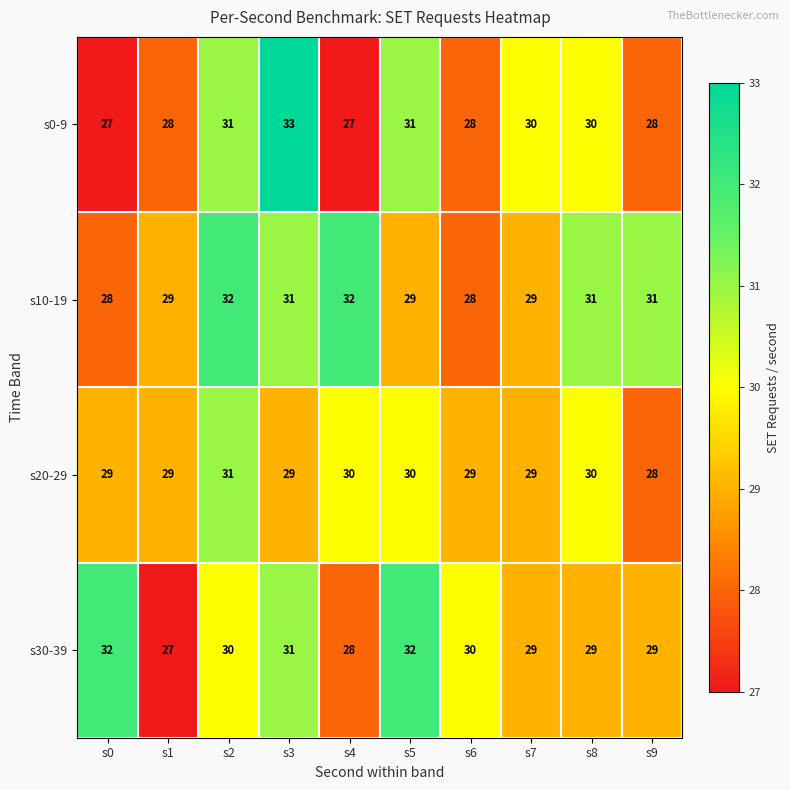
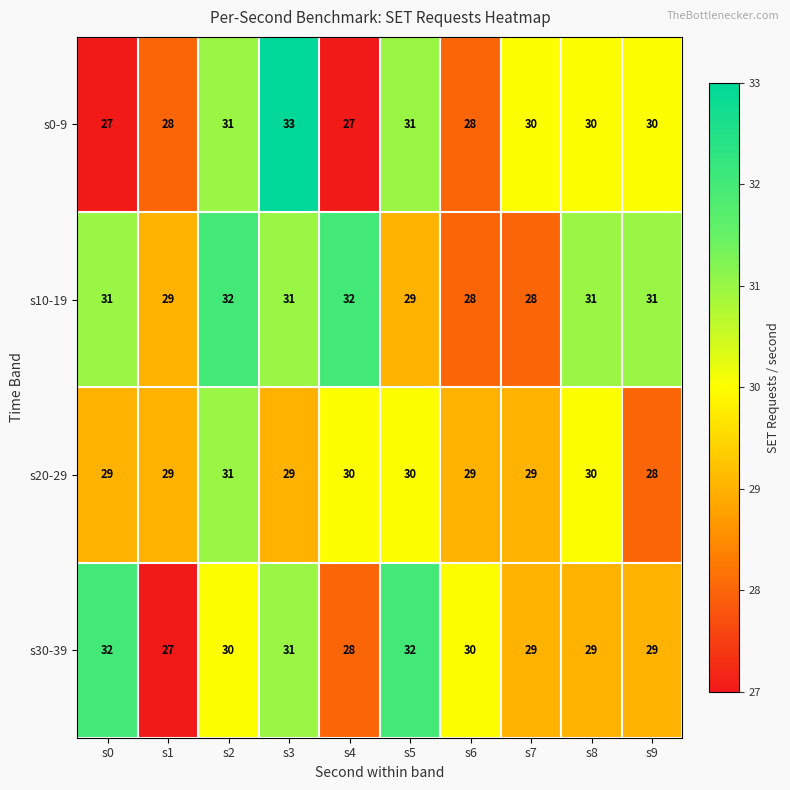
s0-9, s9: 28 -> 30
s10-19, s0: 28 -> 31
s10-19, s7: 29 -> 28
